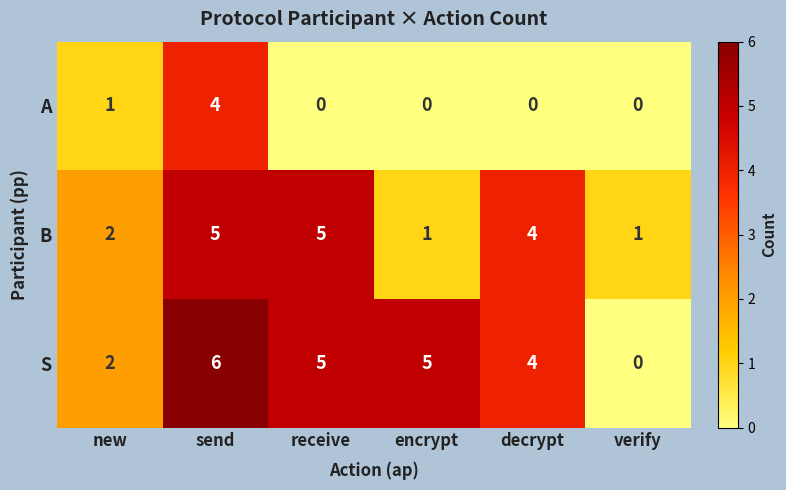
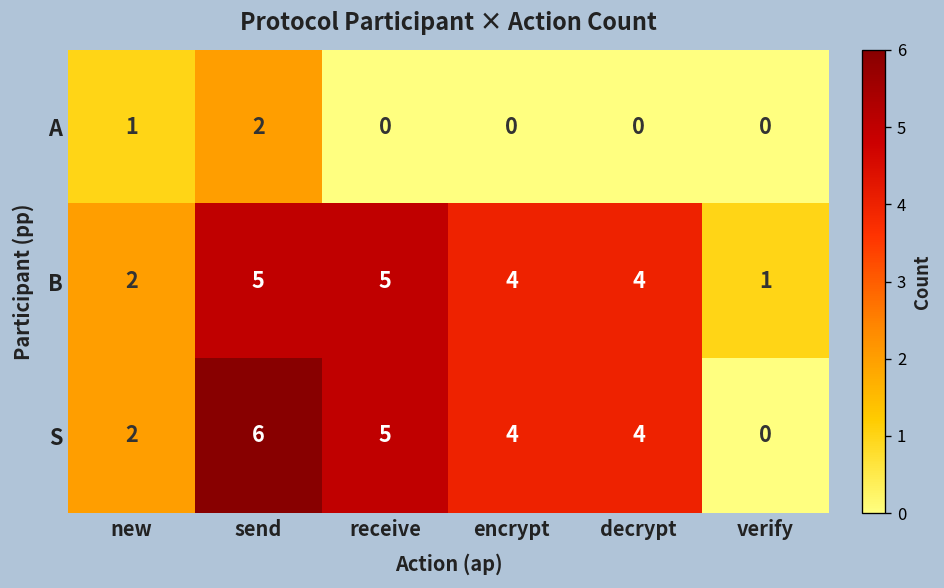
A, send: 4 -> 2
B, encrypt: 1 -> 4
S, encrypt: 5 -> 4
